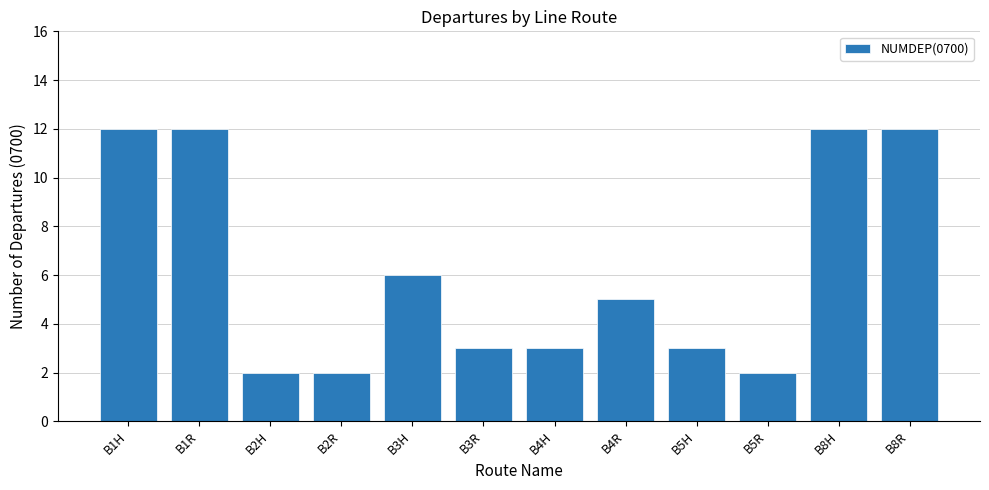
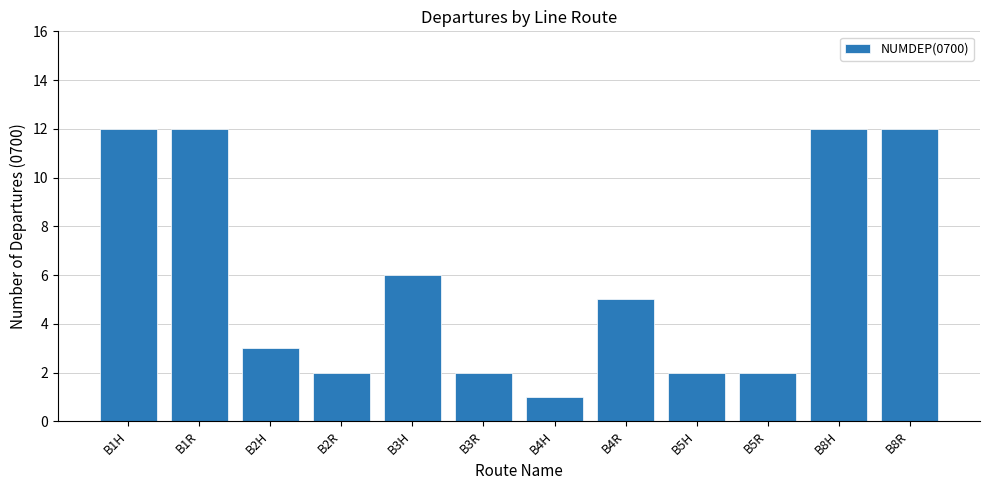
B2H: 2 -> 3
B3R: 3 -> 2
B4H: 3 -> 1
B5H: 3 -> 2
